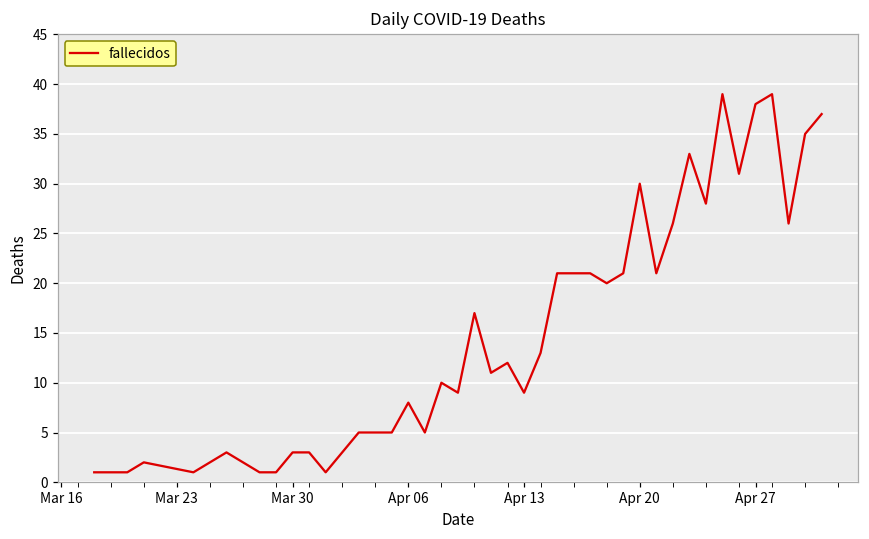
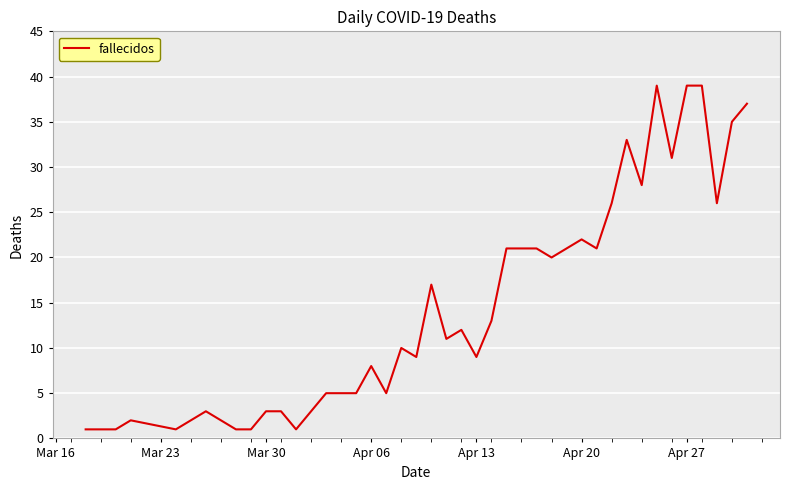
Apr 20: 30 -> 22
Apr 27: 38 -> 39
